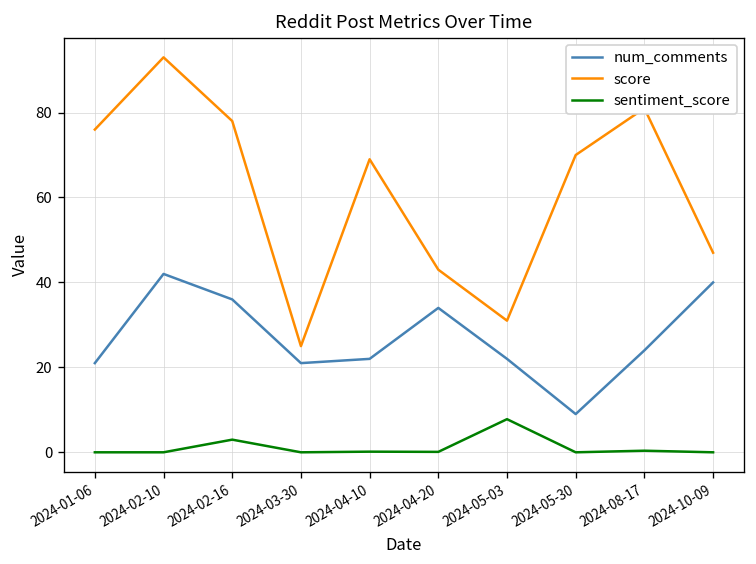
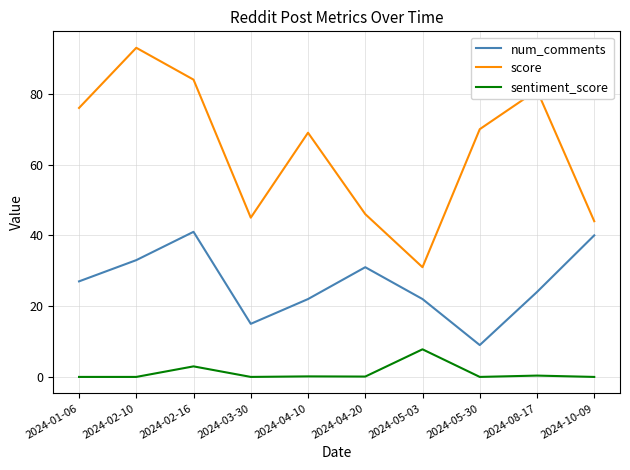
num_comments, 2024-01-06: 21 -> 27
num_comments, 2024-02-10: 42 -> 33
num_comments, 2024-02-16: 36 -> 41
score, 2024-02-16: 78 -> 84
num_comments, 2024-03-30: 21 -> 15
score, 2024-03-30: 25 -> 45
num_comments, 2024-04-20: 34 -> 31
score, 2024-04-20: 43 -> 46
score, 2024-10-09: 47 -> 44
